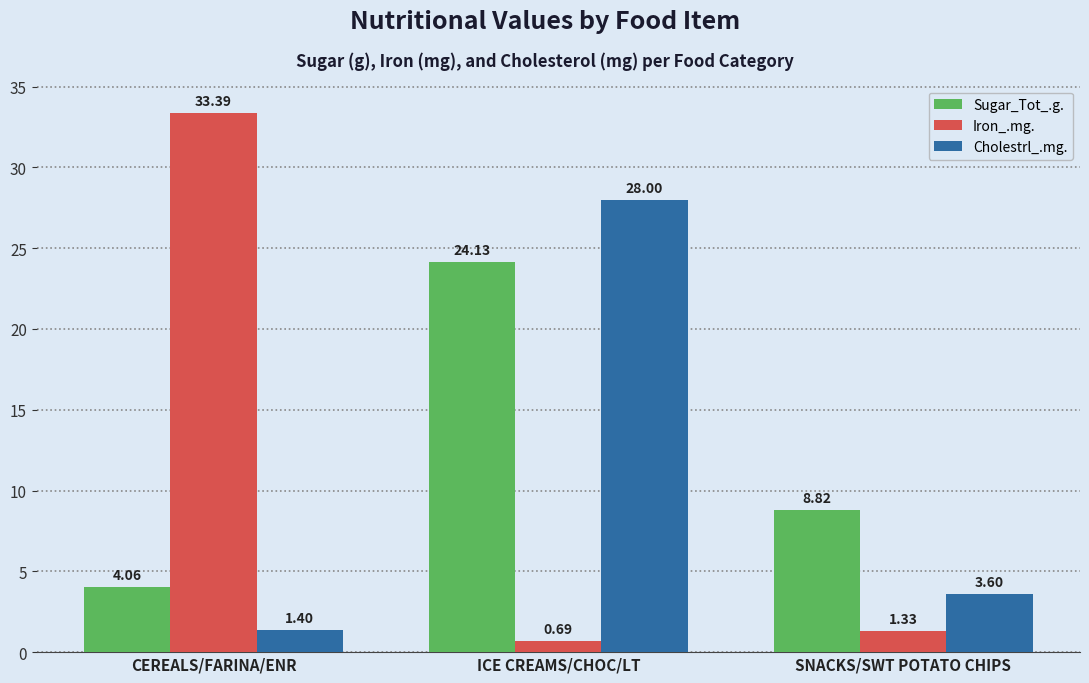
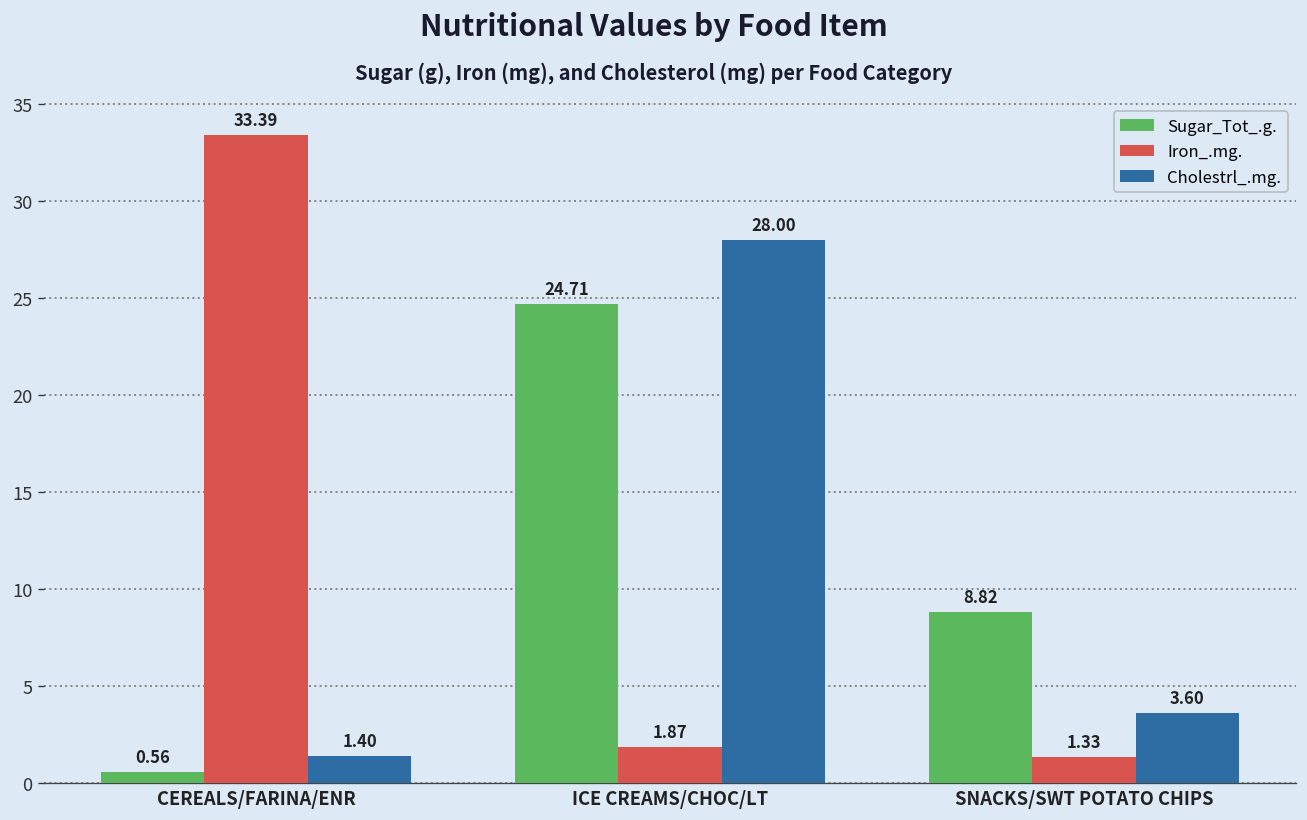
Sugar_Tot_.g., CEREALS/FARINA/ENR: 4.06 -> 0.56
Sugar_Tot_.g., ICE CREAMS/CHOC/LT: 24.13 -> 24.71
Iron_.mg., ICE CREAMS/CHOC/LT: 0.69 -> 1.87
